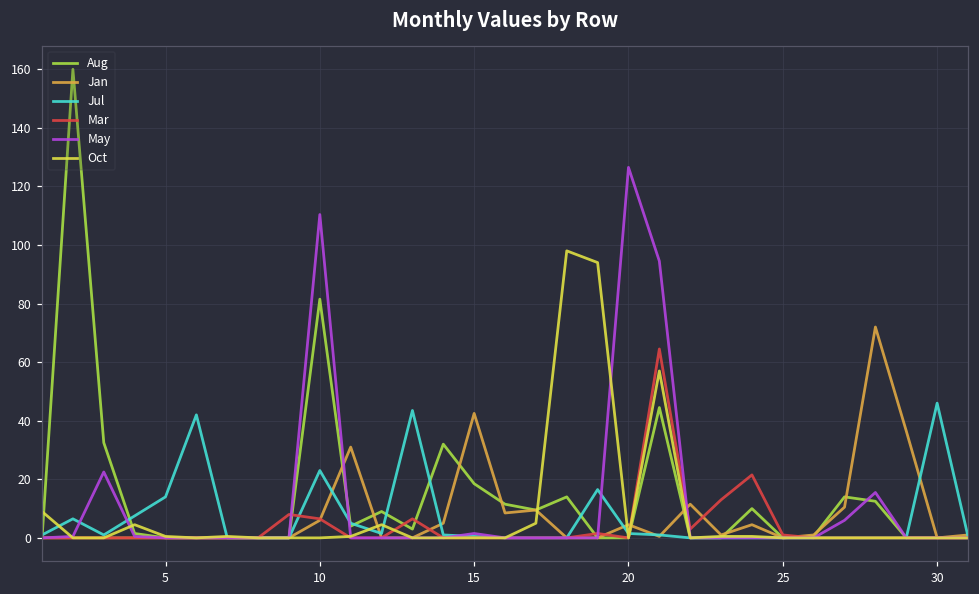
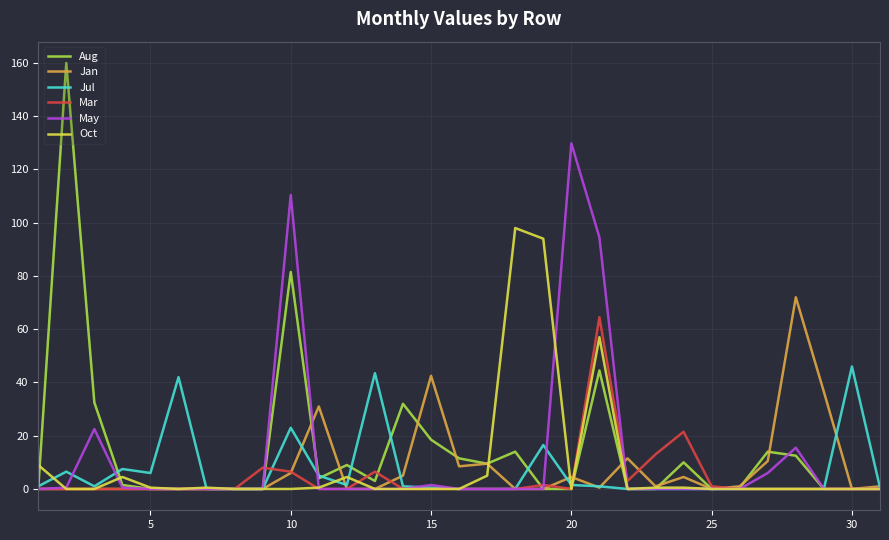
Jul, 5: 14 -> 6
May, 20: 127 -> 130
